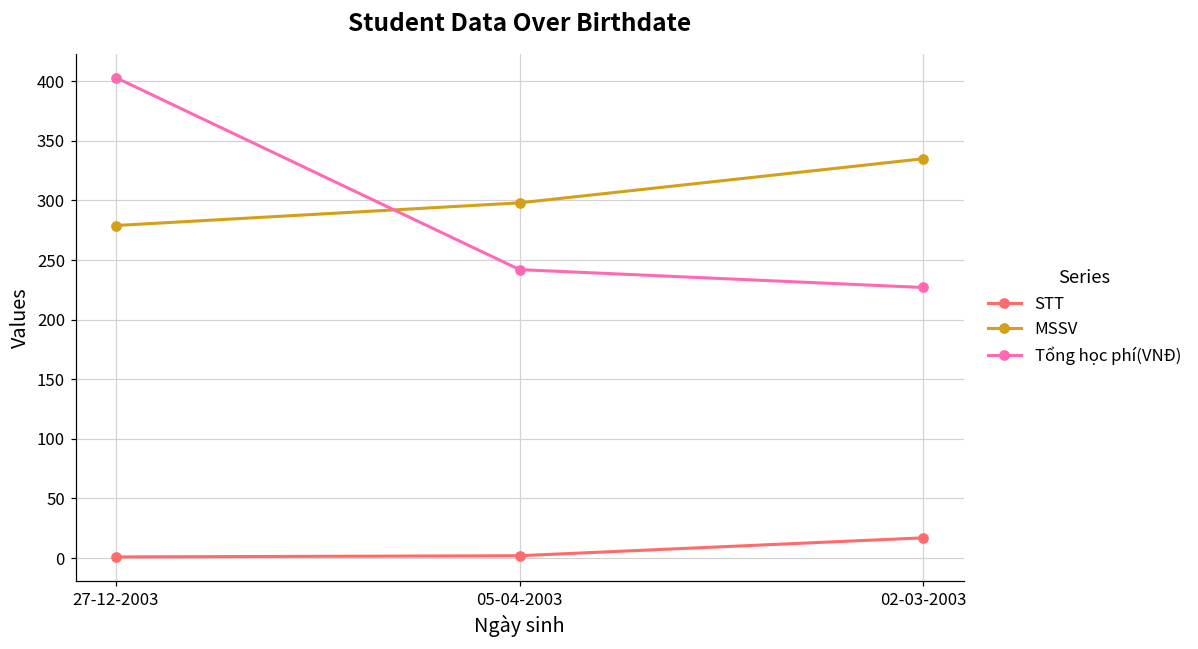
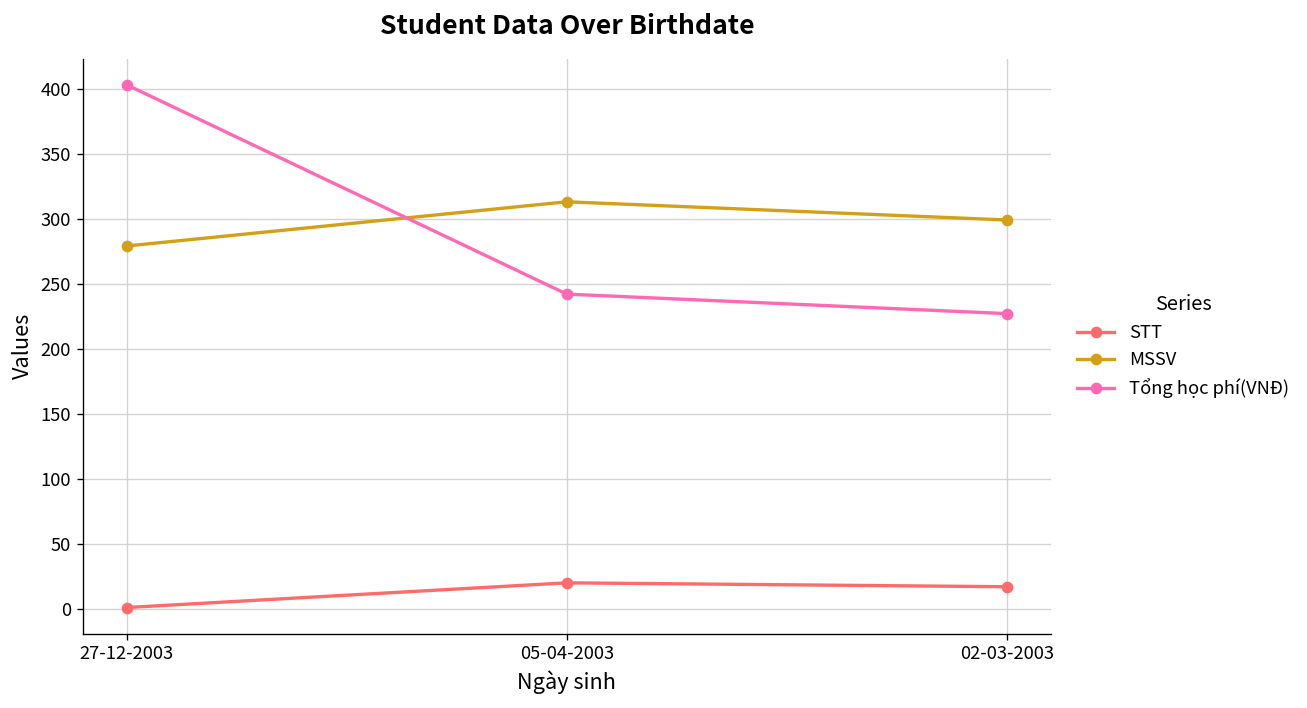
STT, 05-04-2003: 2 -> 20
MSSV, 05-04-2003: 298 -> 313
MSSV, 02-03-2003: 335 -> 299
